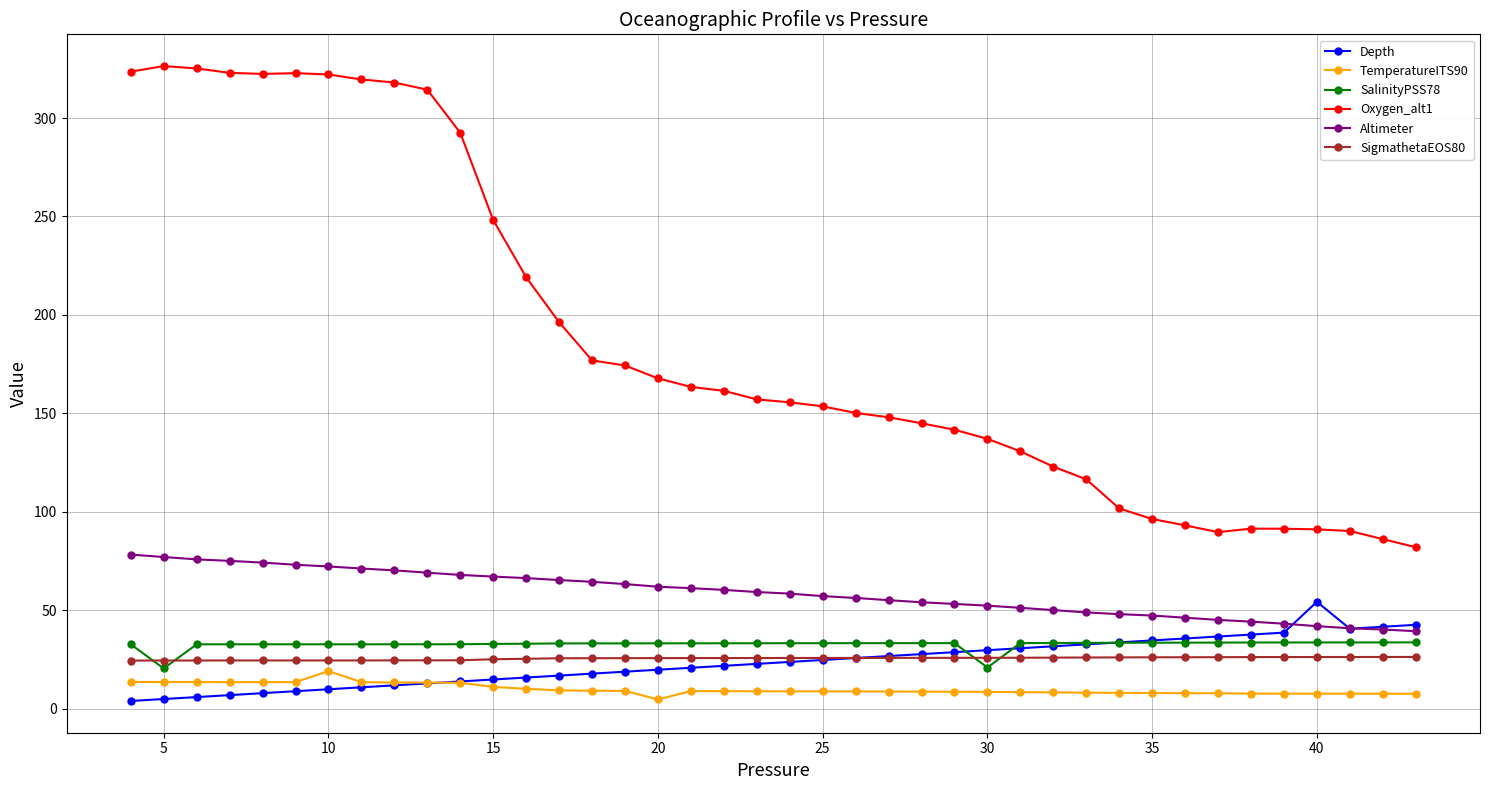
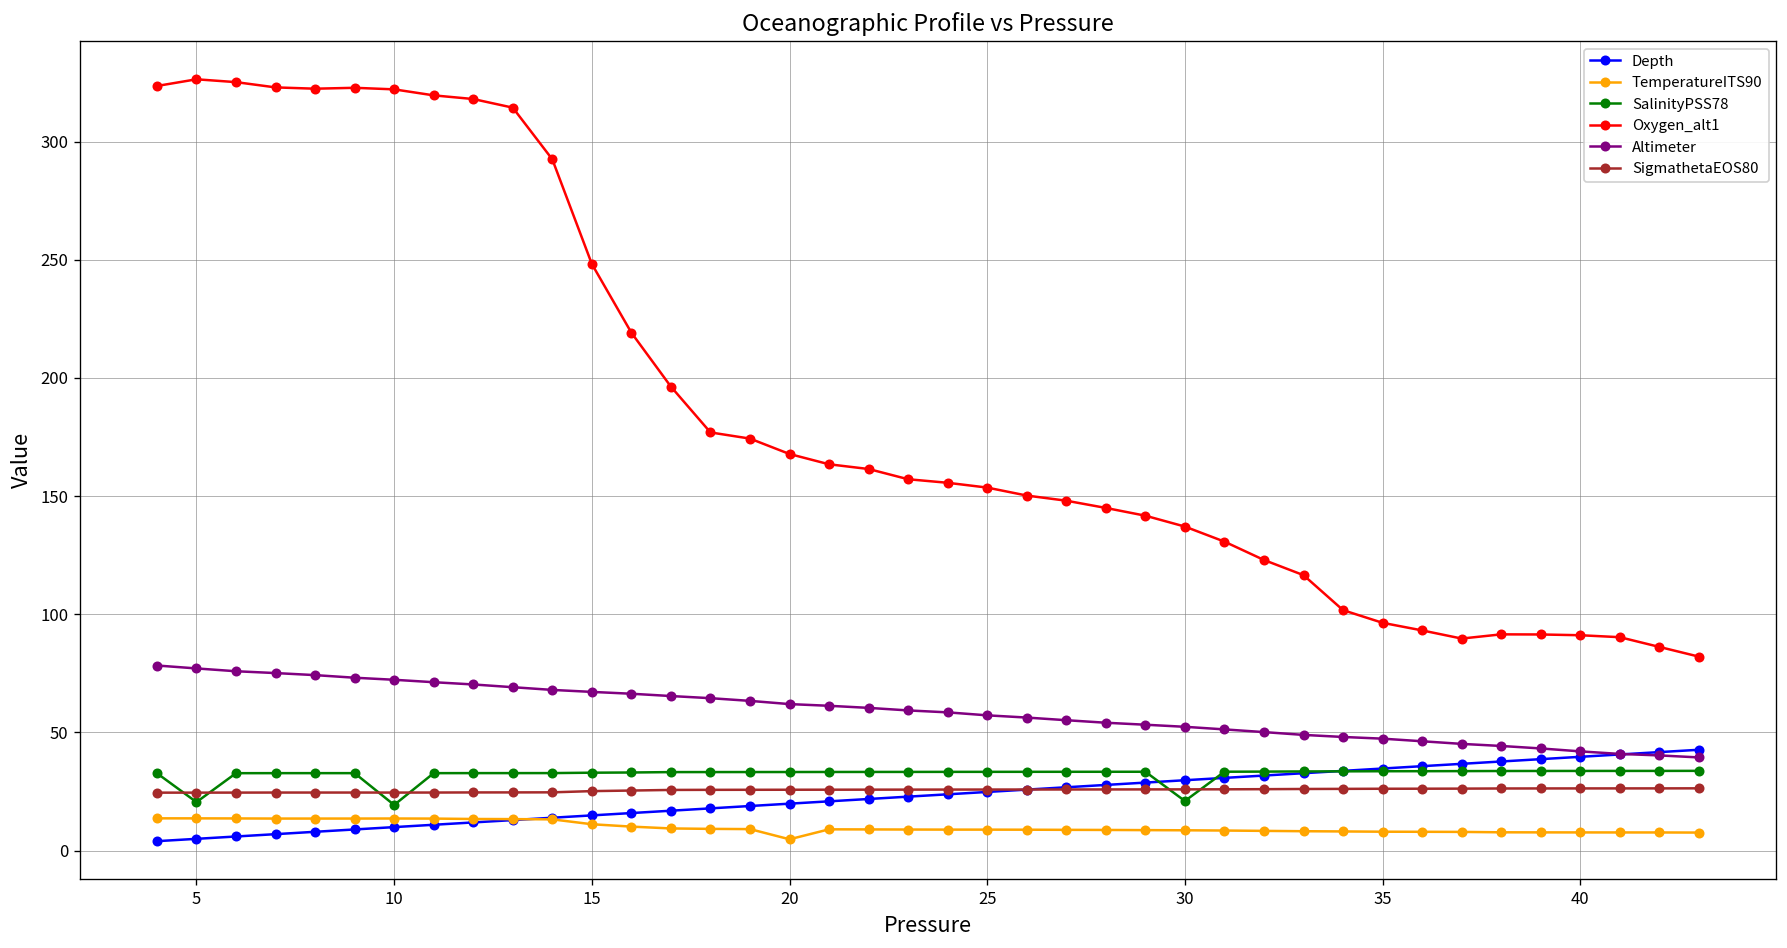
TemperatureITS90, 10: 19 -> 14
SalinityPSS78, 10: 33 -> 19
Depth, 40: 54 -> 40
